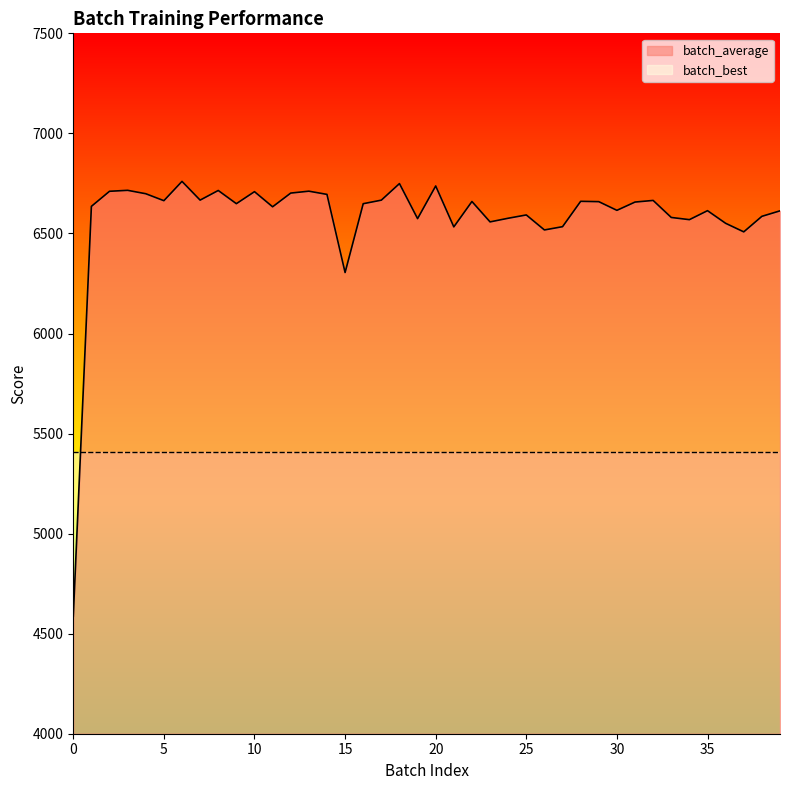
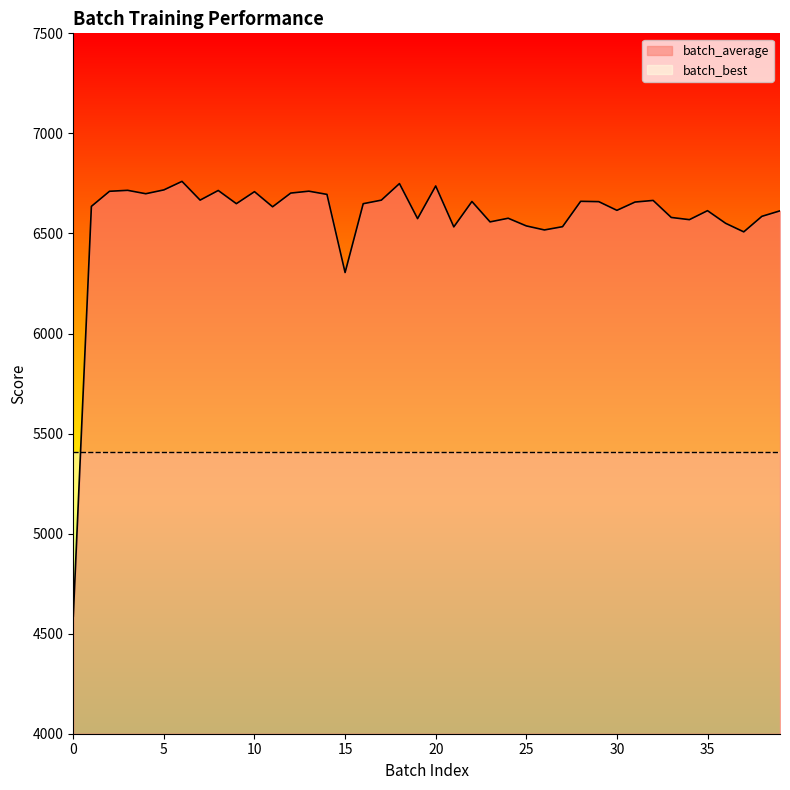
batch_average, 5: 6660 -> 6720
batch_average, 25: 6590 -> 6540
